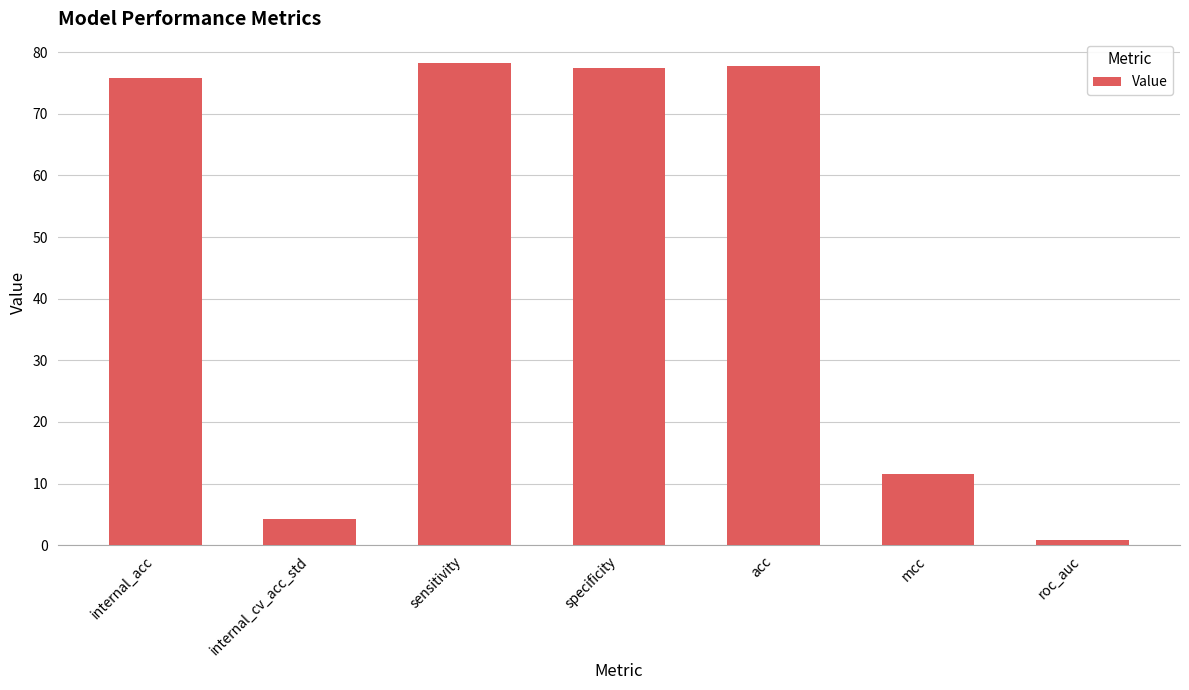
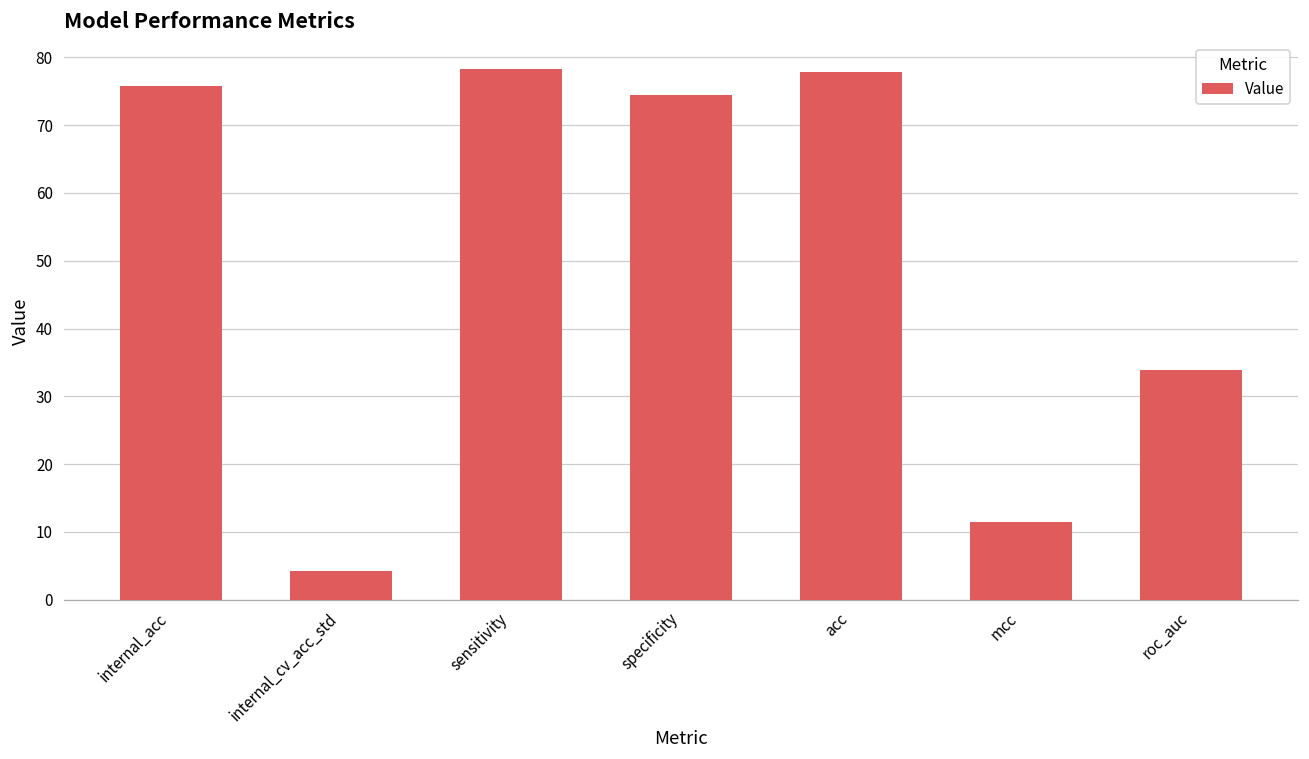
specificity: 77 -> 74
roc_auc: 1 -> 34
